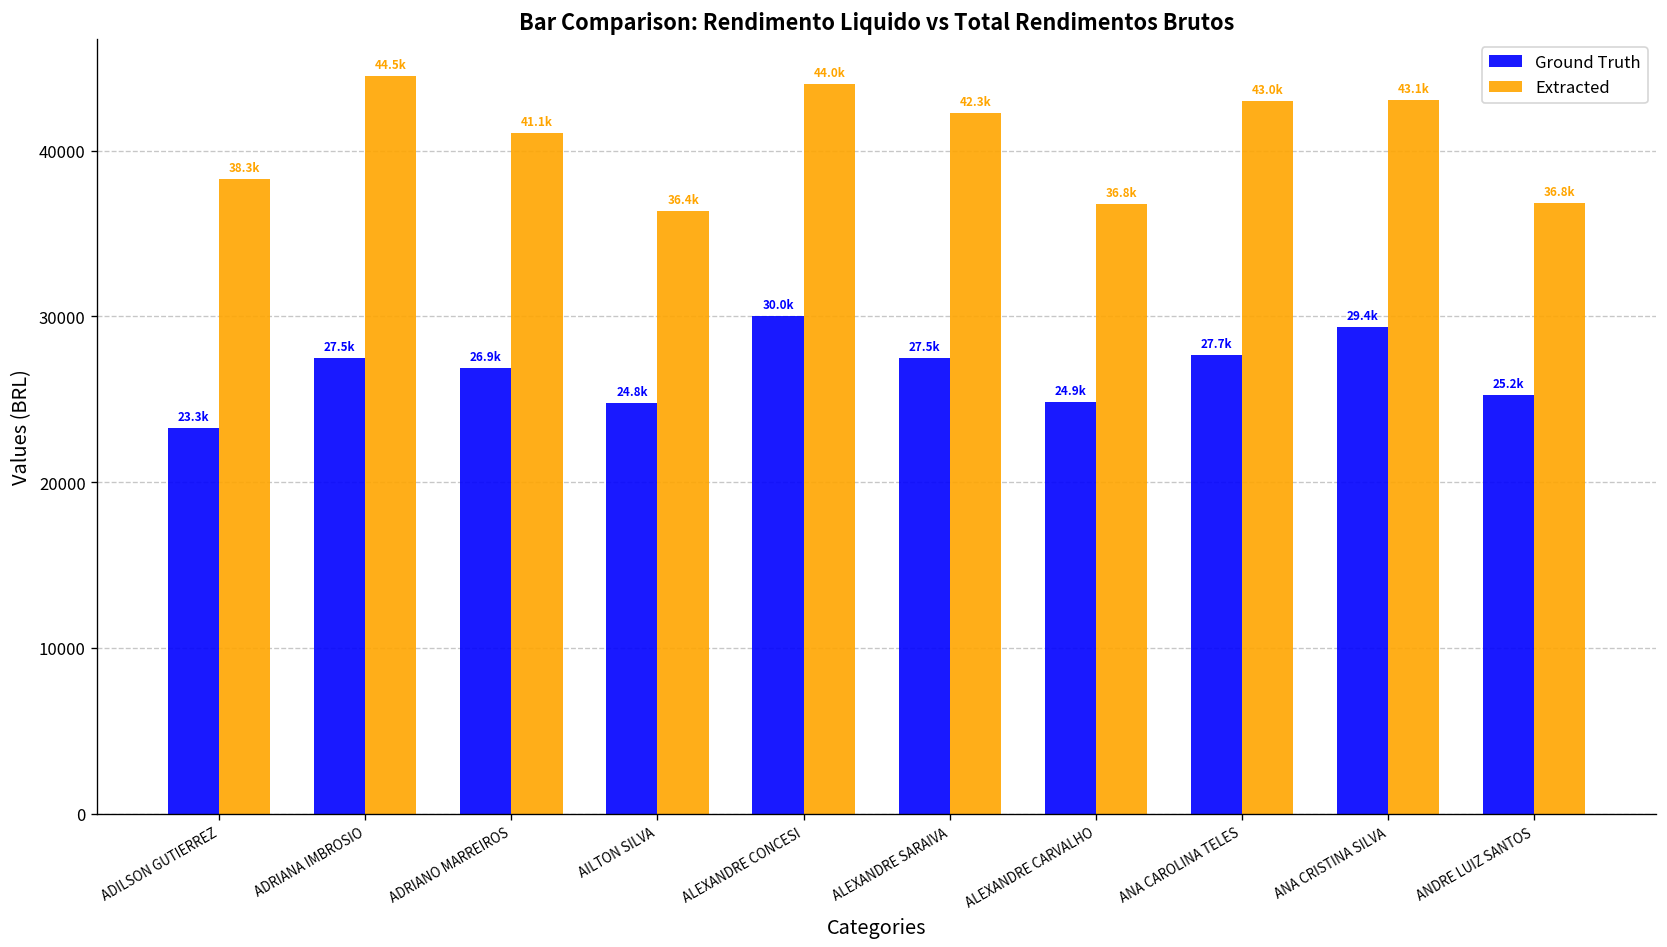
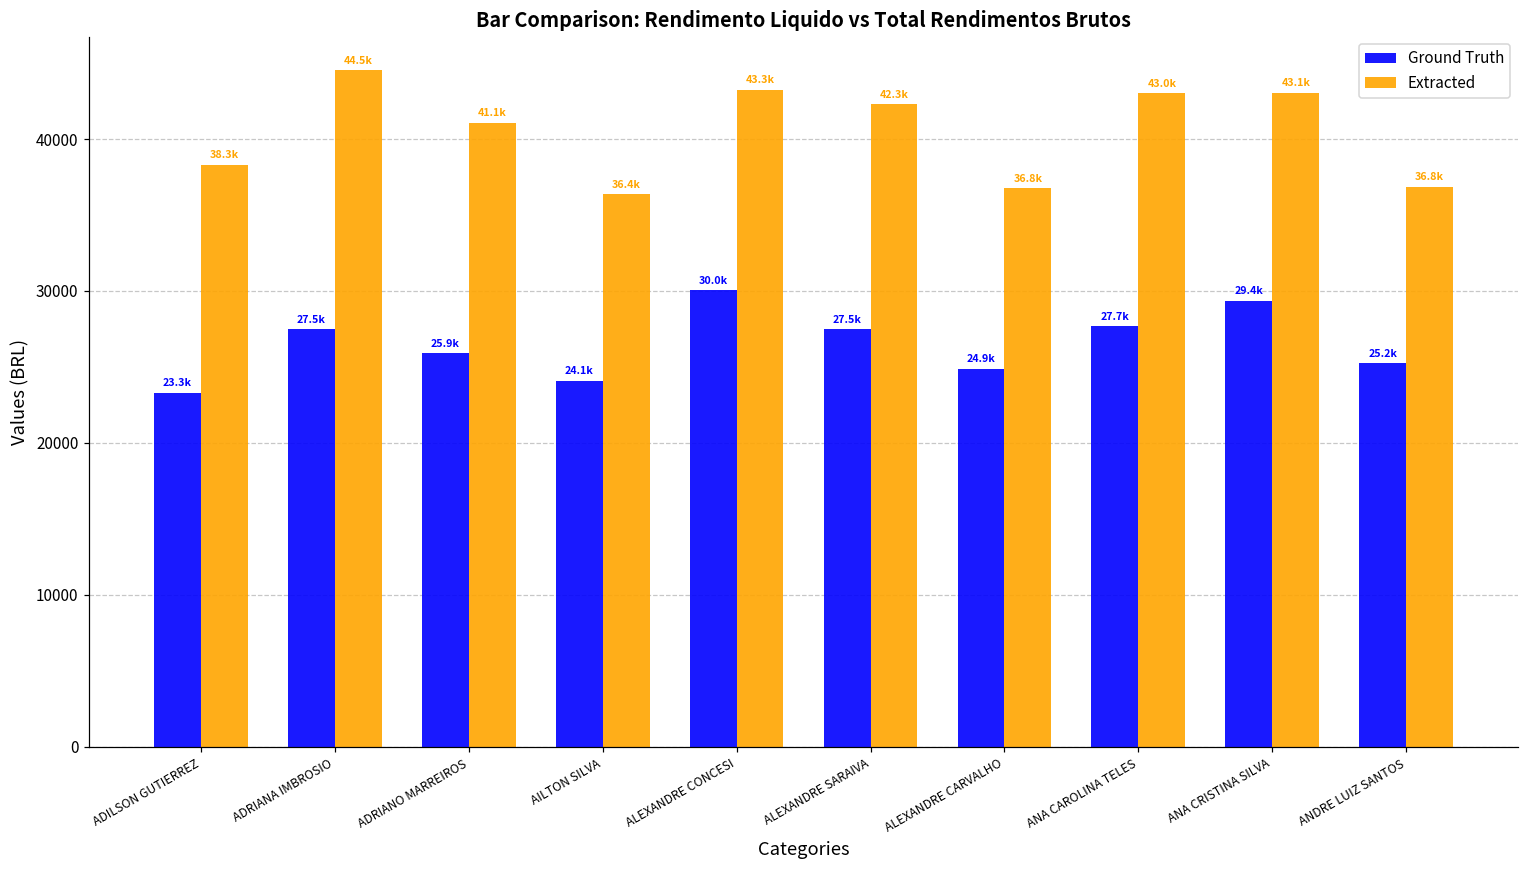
Ground Truth, ADRIANO MARREIROS: 26.9k -> 25.9k
Ground Truth, AILTON SILVA: 24.8k -> 24.1k
Extracted, ALEXANDRE CONCESI: 44.0k -> 43.3k
